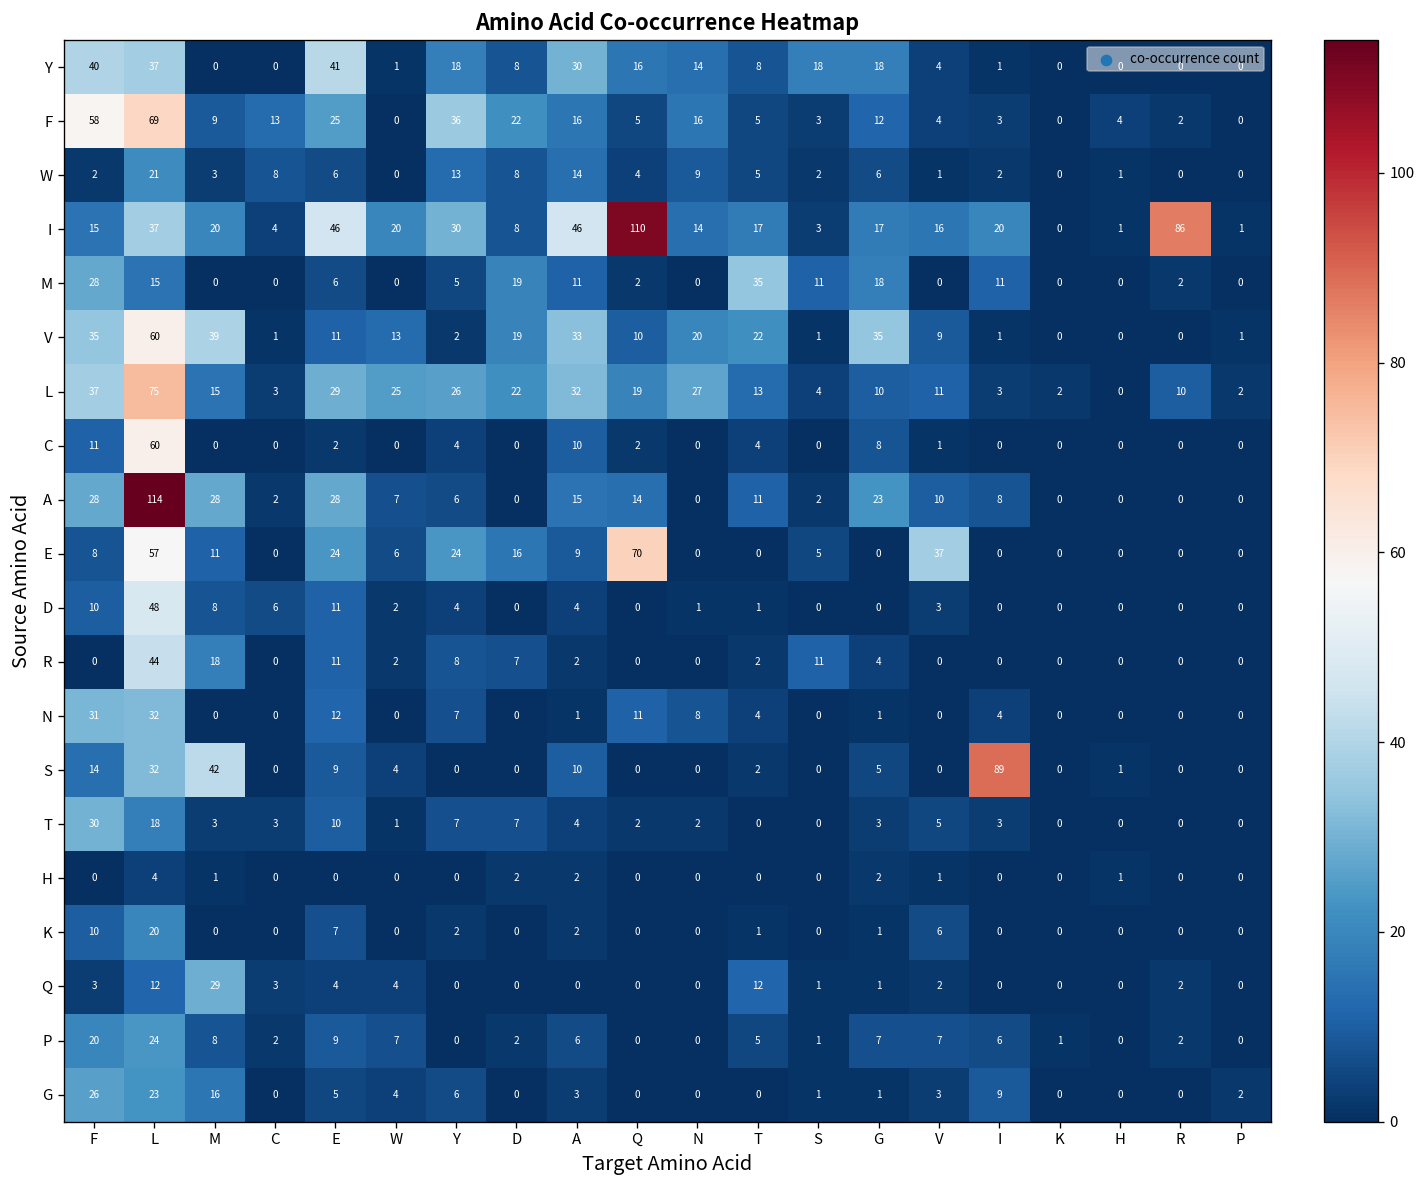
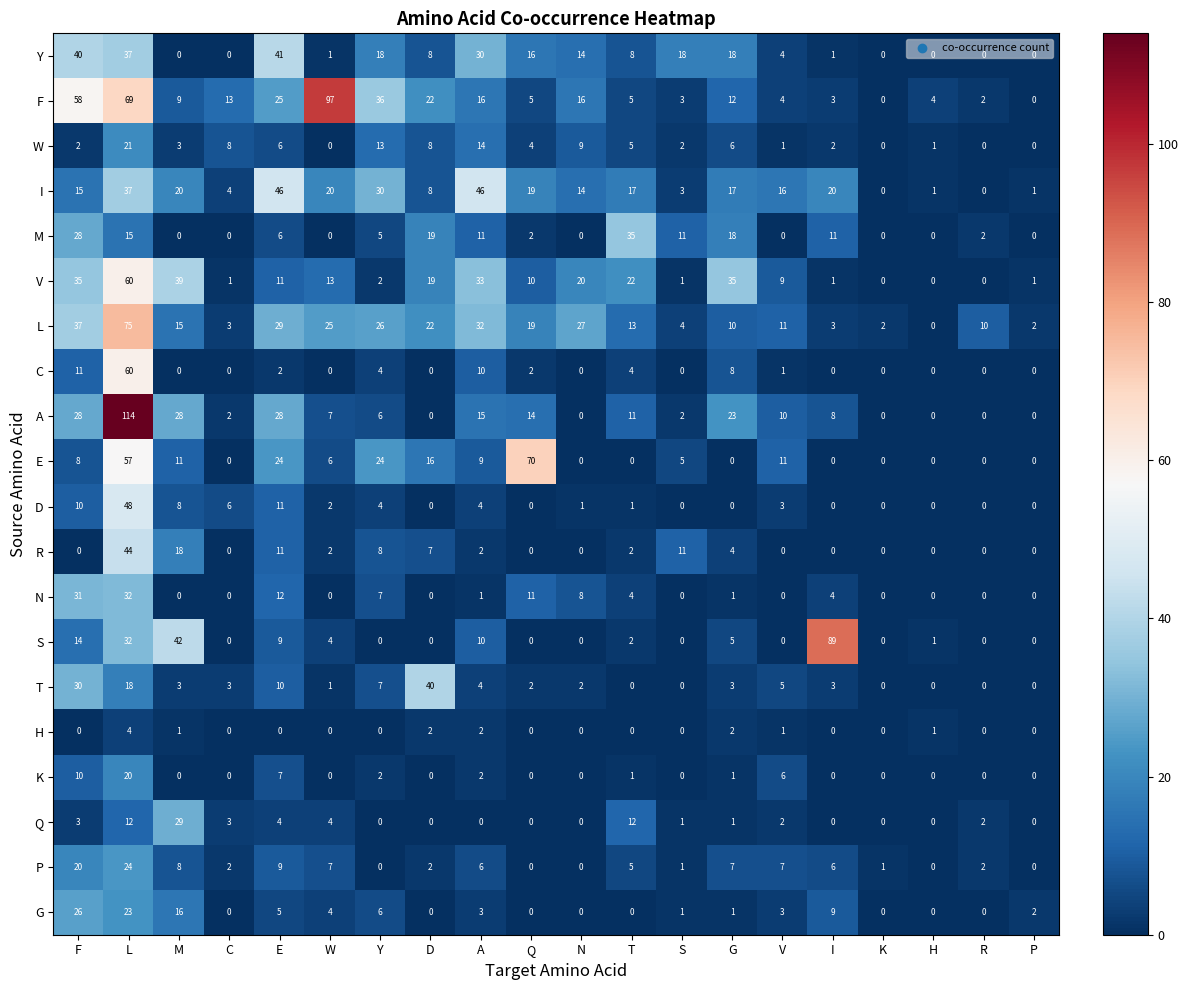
F, W: 0 -> 97
I, Q: 110 -> 19
I, R: 86 -> 0
E, V: 37 -> 11
T, D: 7 -> 40
